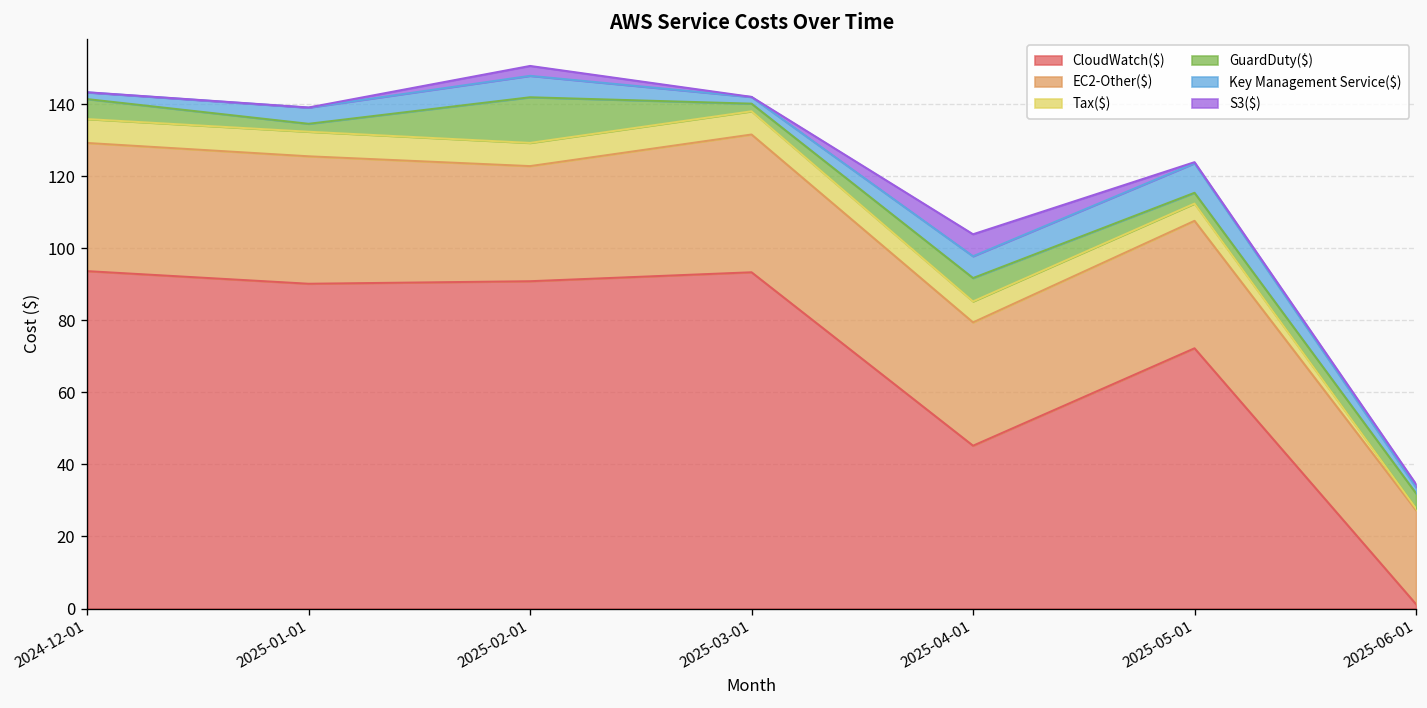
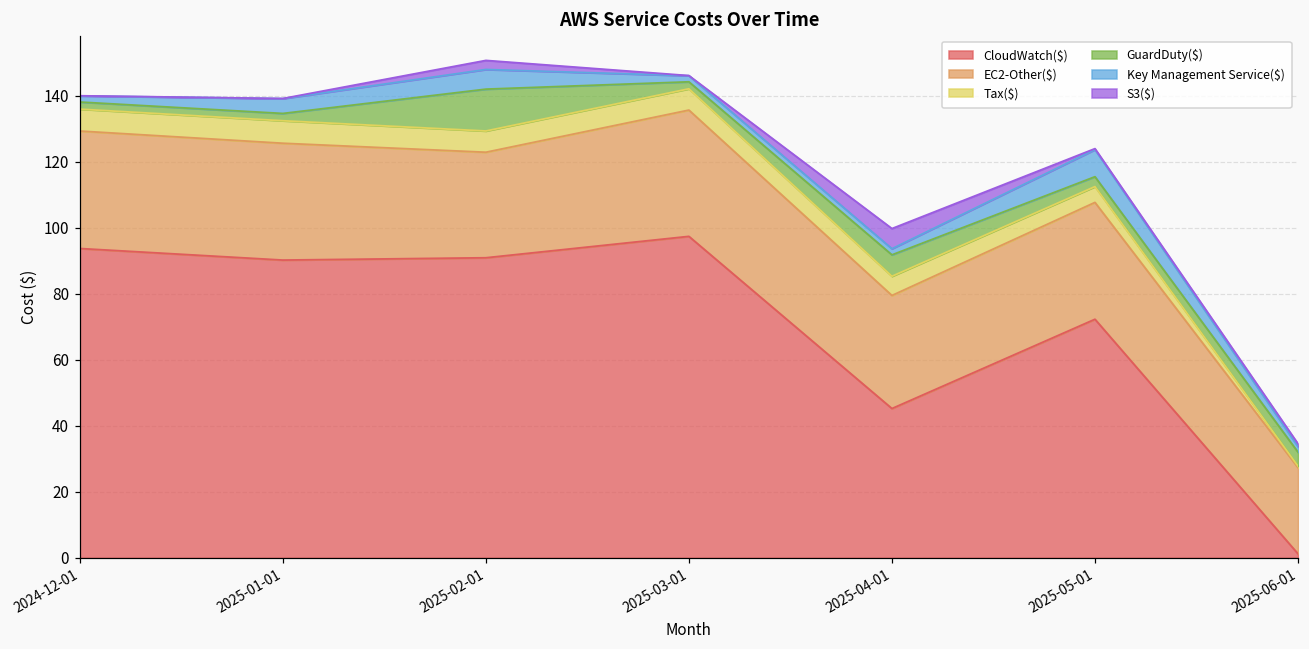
GuardDuty($), 2024-12-01: 6 -> 2
CloudWatch($), 2025-03-01: 93 -> 97
Key Management Service($), 2025-04-01: 6 -> 2
